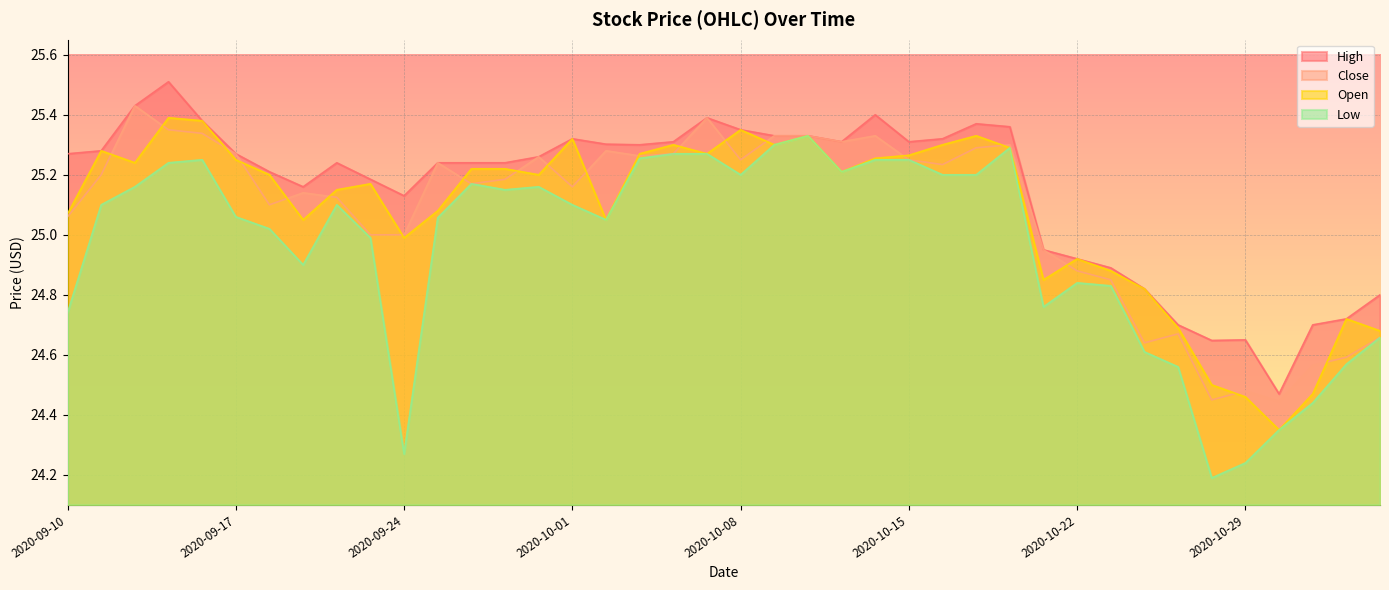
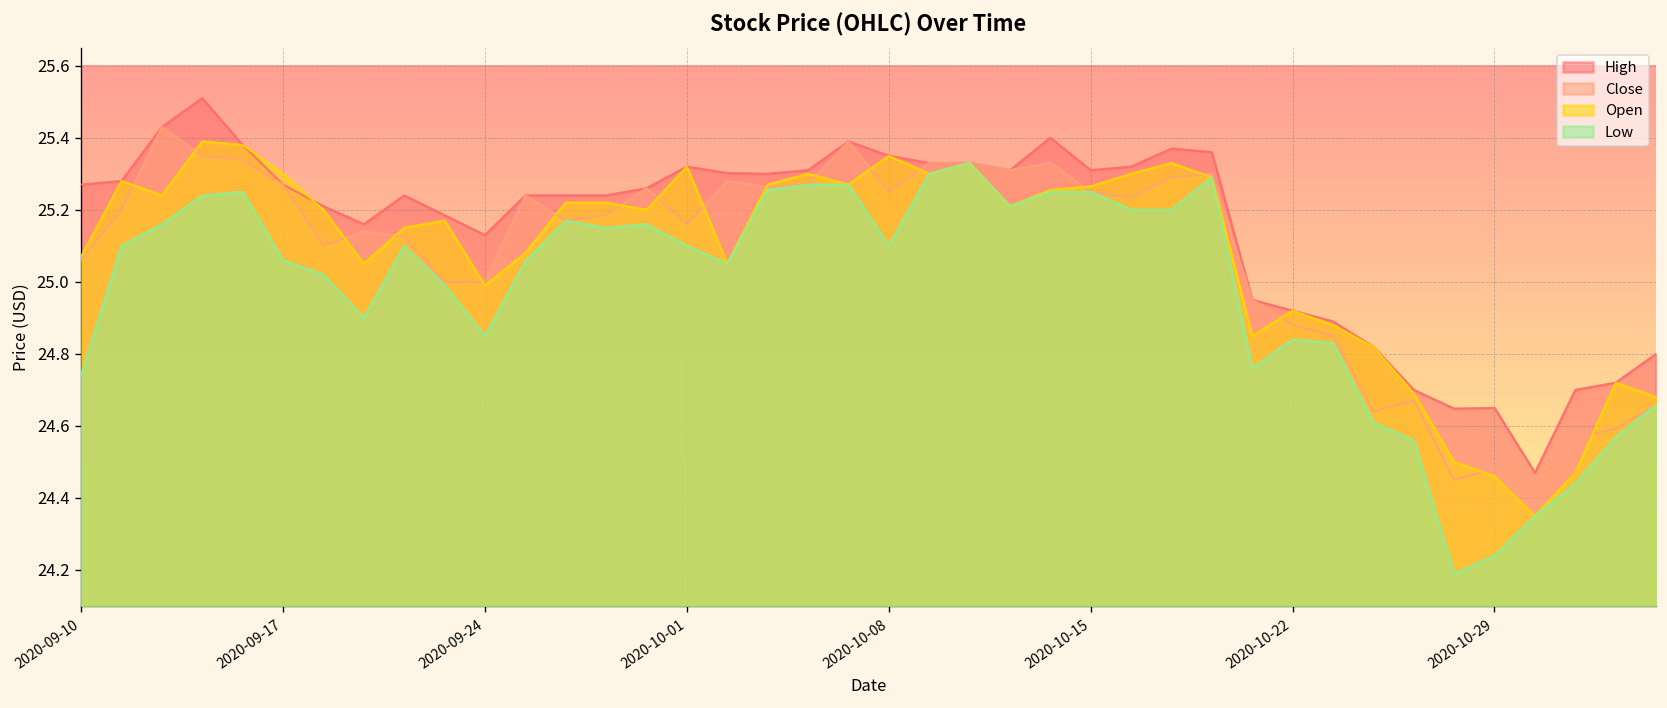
Open, 2020-09-17: 25.25 -> 25.30
Low, 2020-09-24: 24.27 -> 24.85
Low, 2020-10-08: 25.2 -> 25.1
